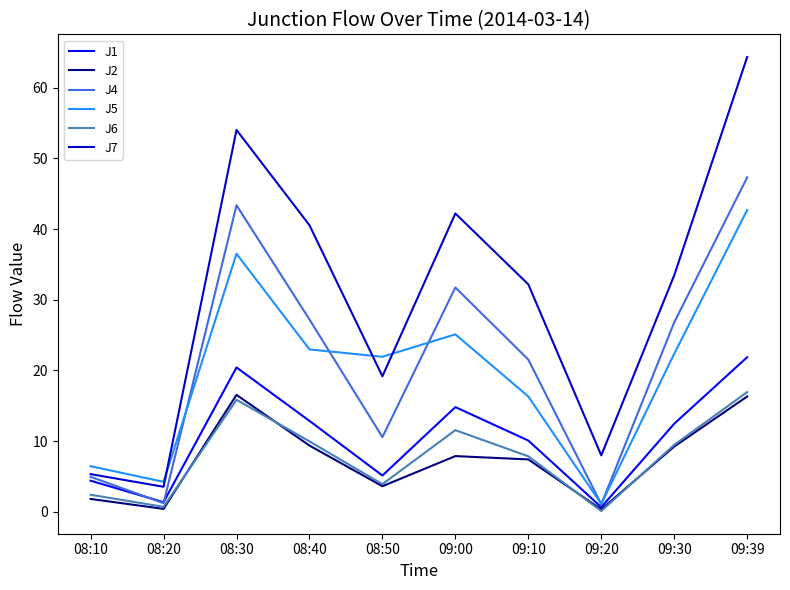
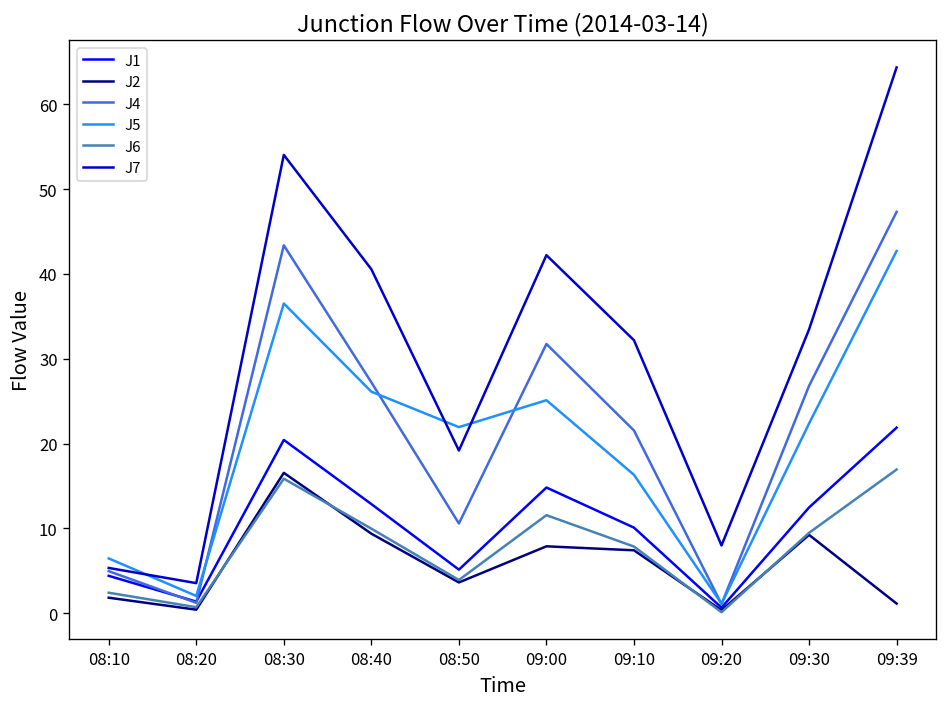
J5, 08:20: 4 -> 2
J5, 08:40: 23 -> 26
J2, 09:39: 16 -> 1
